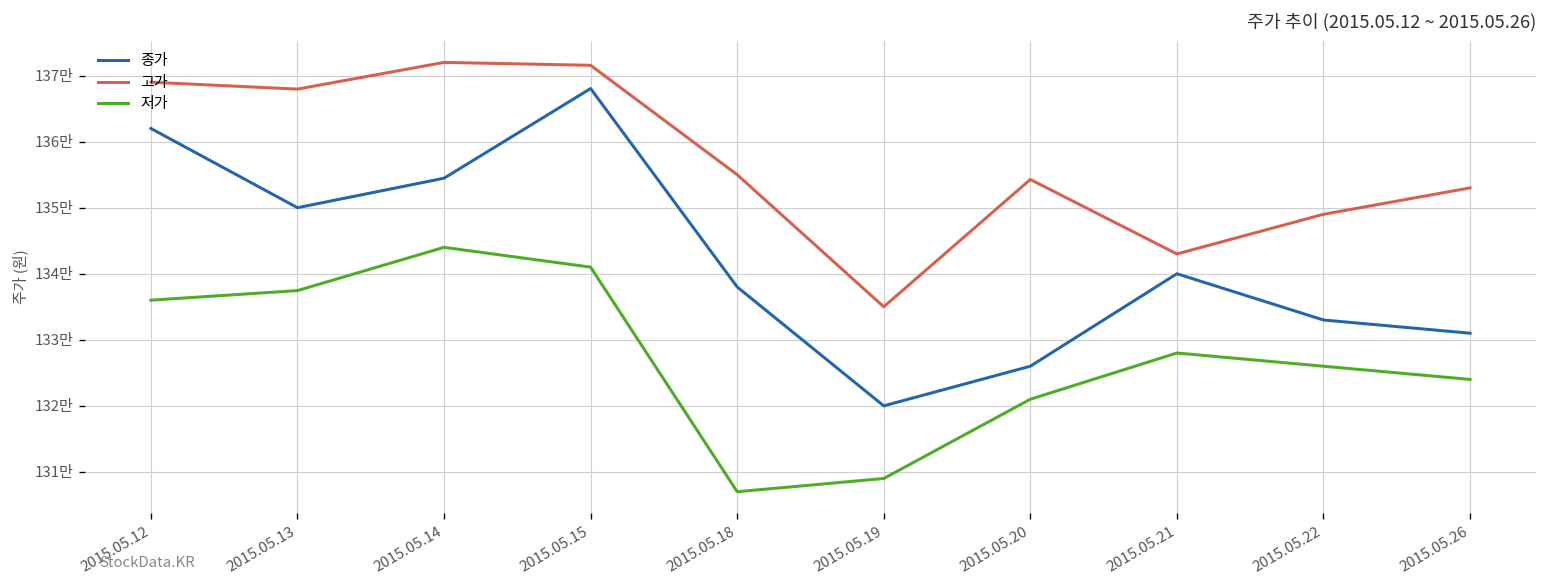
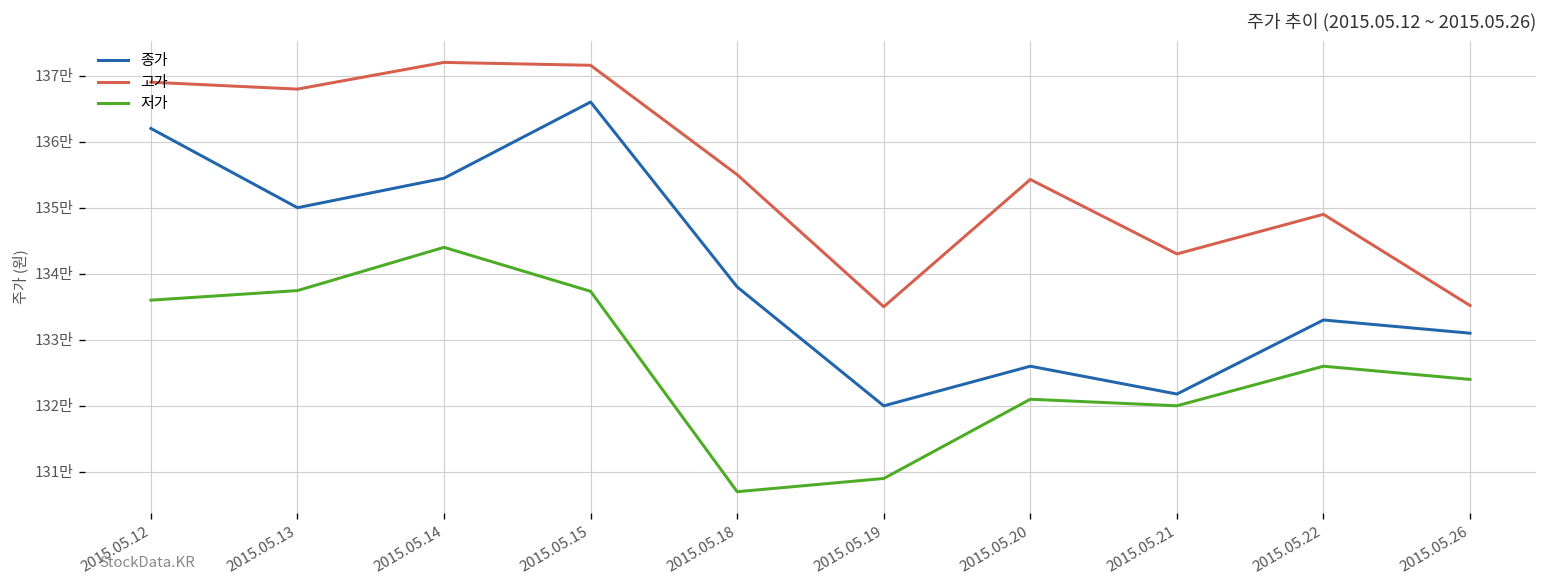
종가, 2015.05.15: 136.8만 -> 136.6만
저가, 2015.05.15: 134.1만 -> 133.7만
종가, 2015.05.21: 134.0만 -> 132.2만
저가, 2015.05.21: 132.8만 -> 132.0만
고가, 2015.05.26: 135.3만 -> 133.5만
